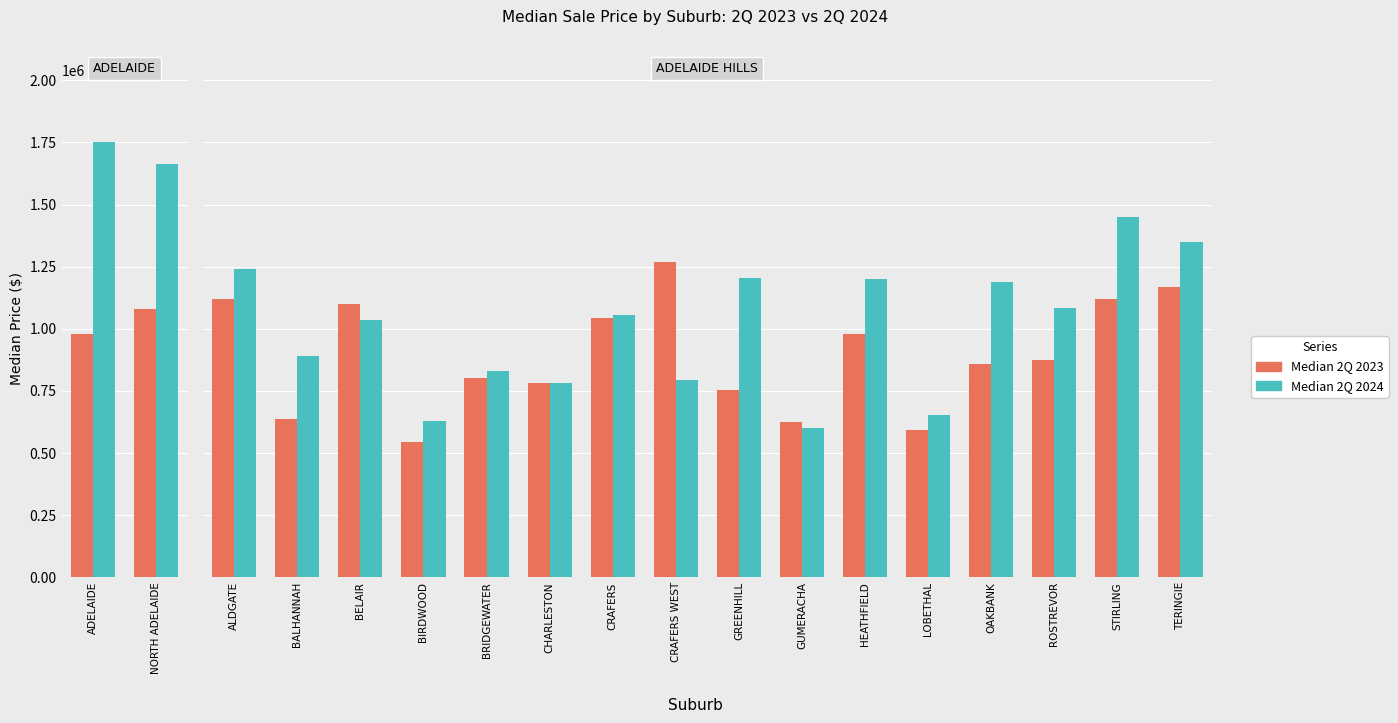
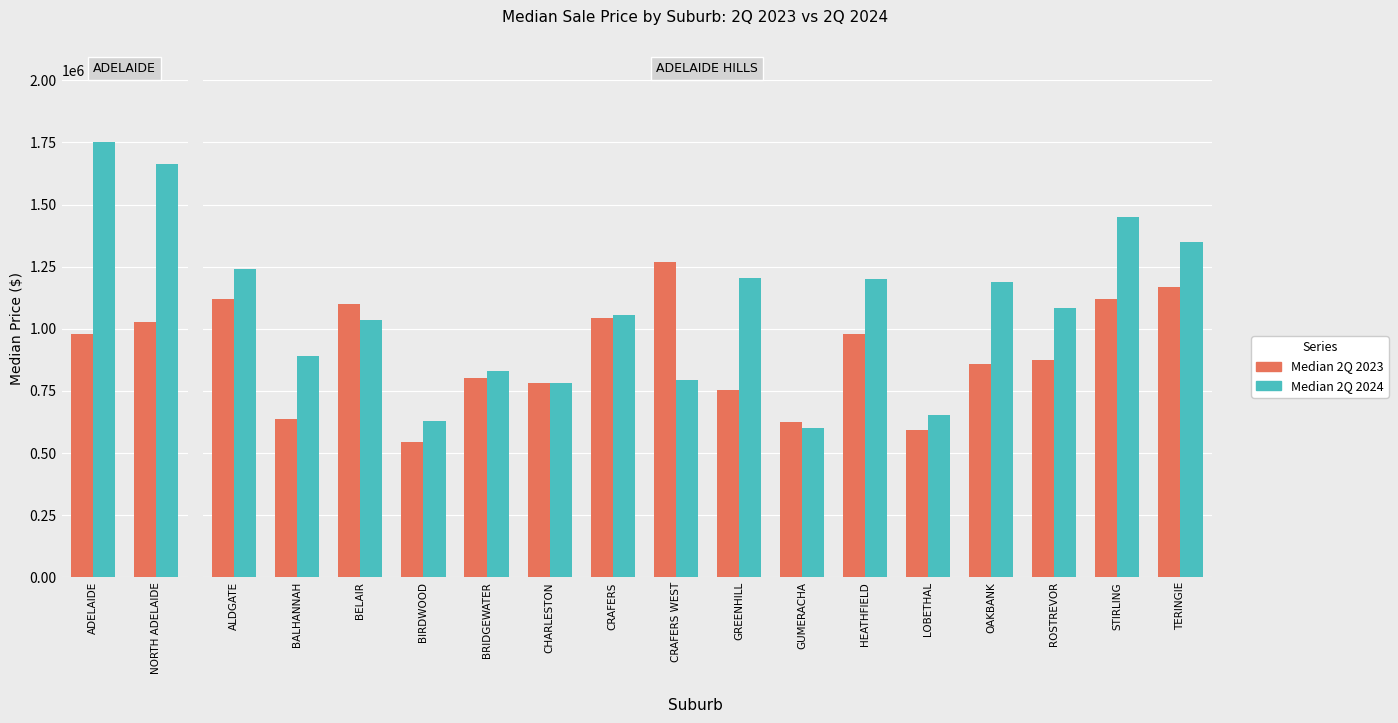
ADELAIDE, Median 2Q 2023, NORTH ADELAIDE: 1080000 -> 1030000
